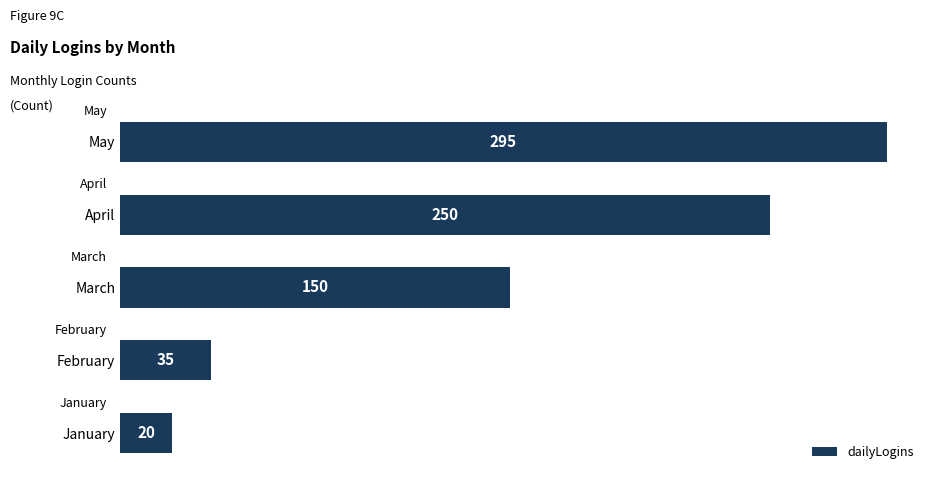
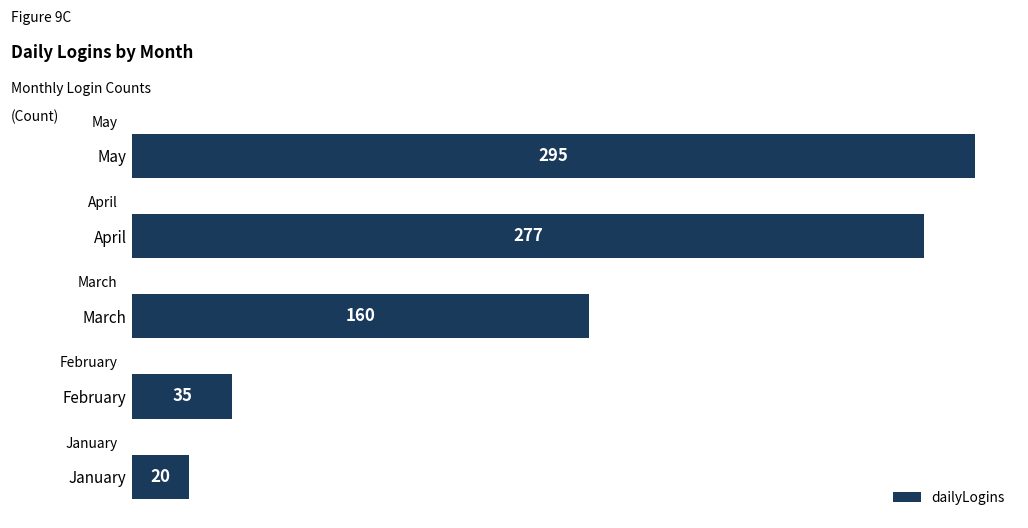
April: 250 -> 277
March: 150 -> 160
